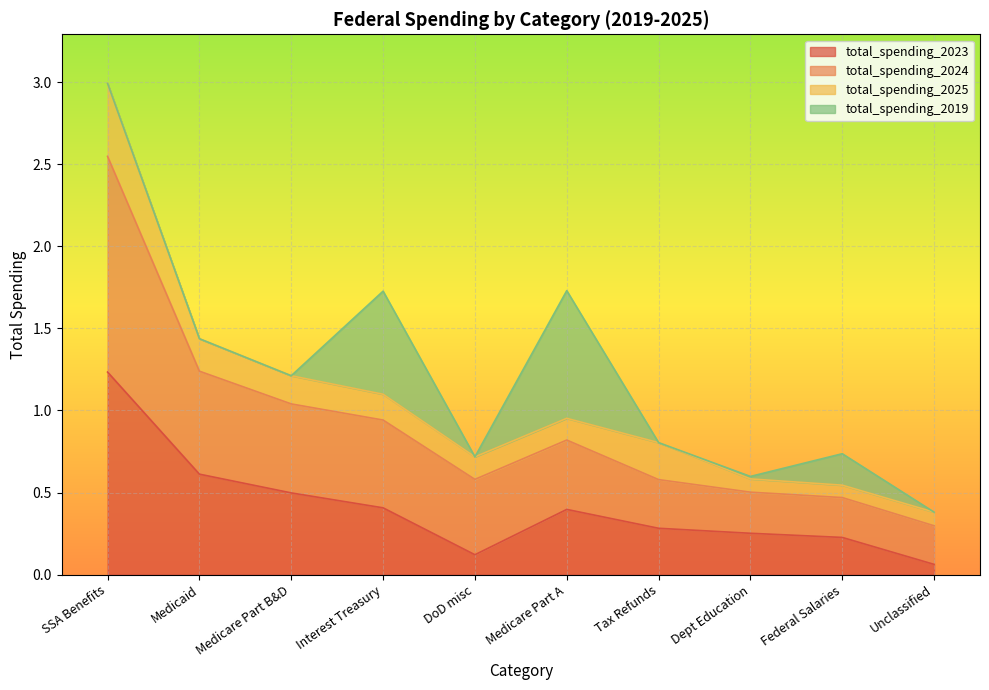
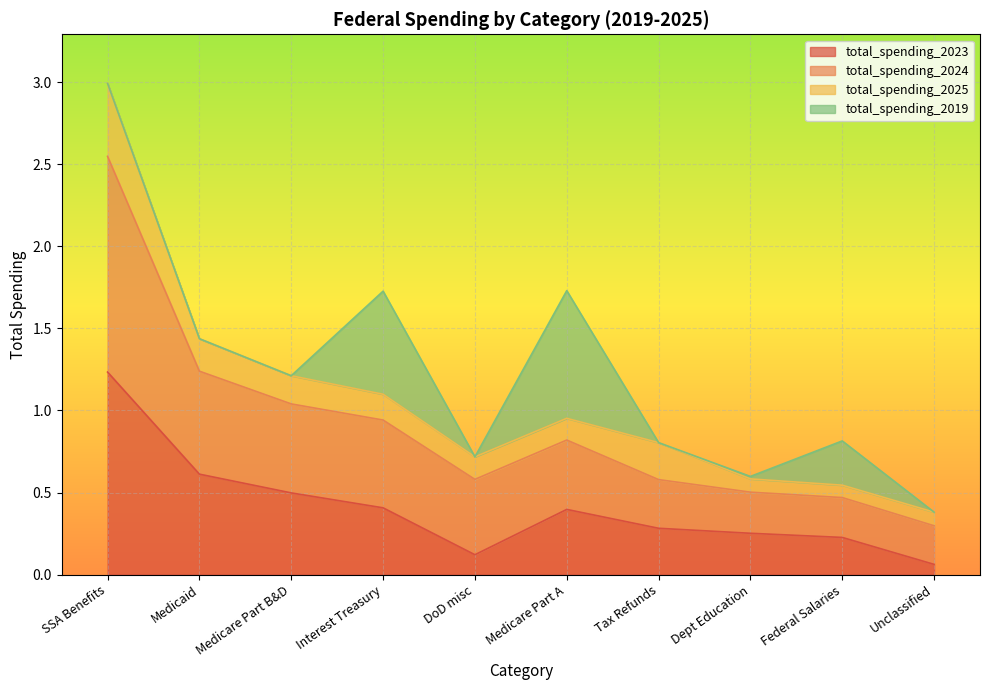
total_spending_2019, Federal Salaries: 0.19 -> 0.27
